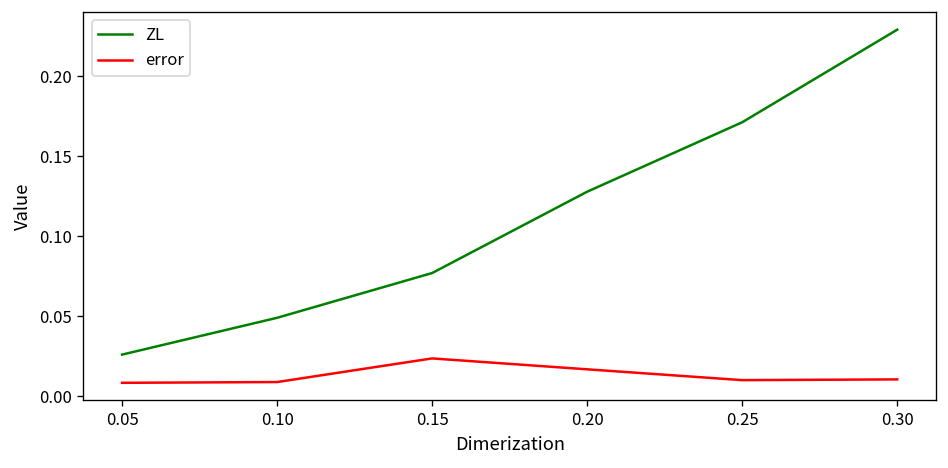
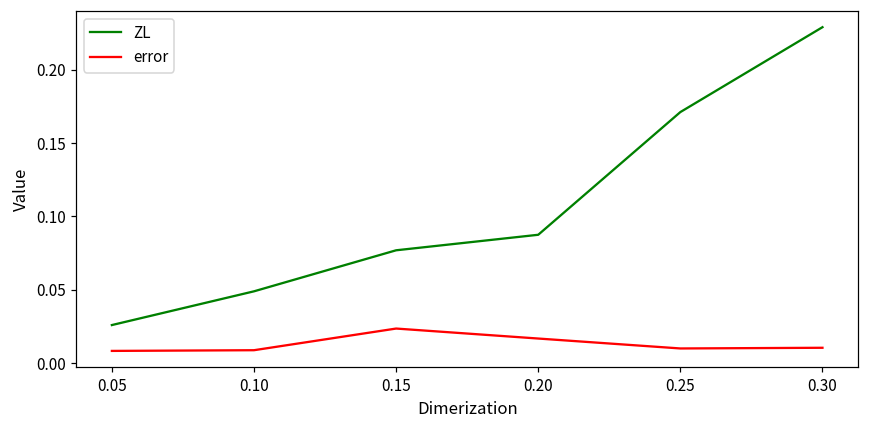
ZL, 0.20: 0.128 -> 0.088
